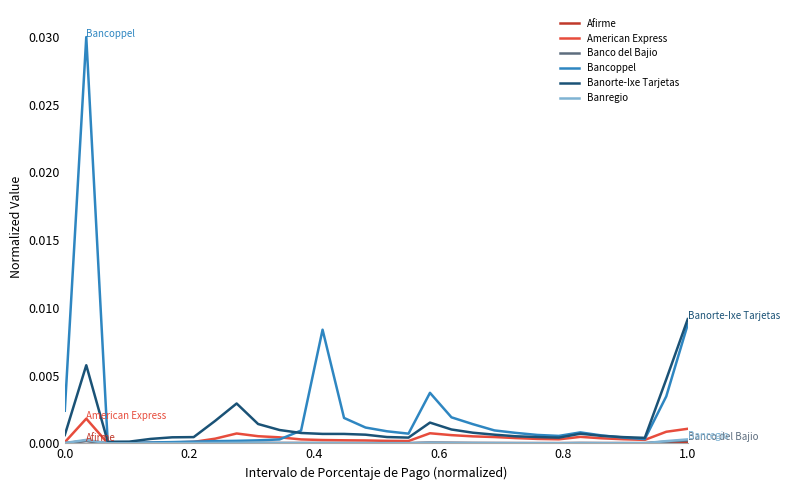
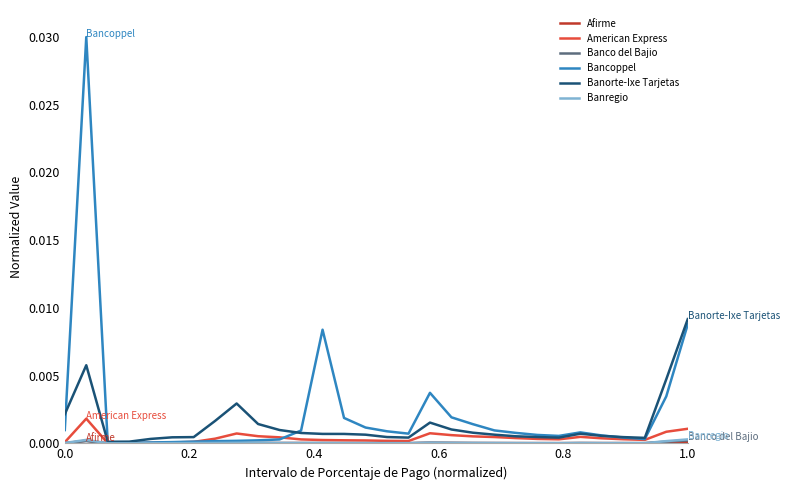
Bancoppel, 0.0: 0.0024 -> 0.0010
Banorte-Ixe Tarjetas, 0.0: 0.0006 -> 0.0021
